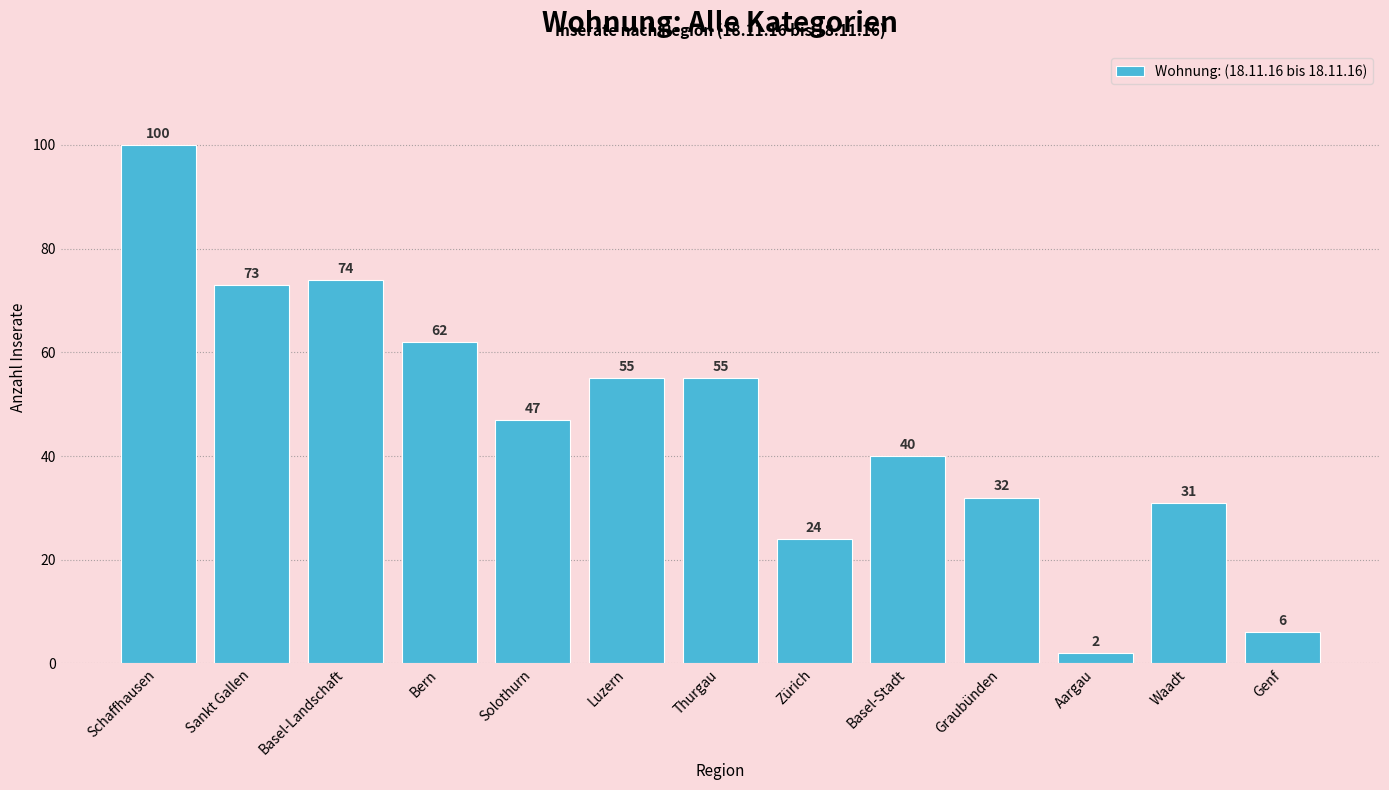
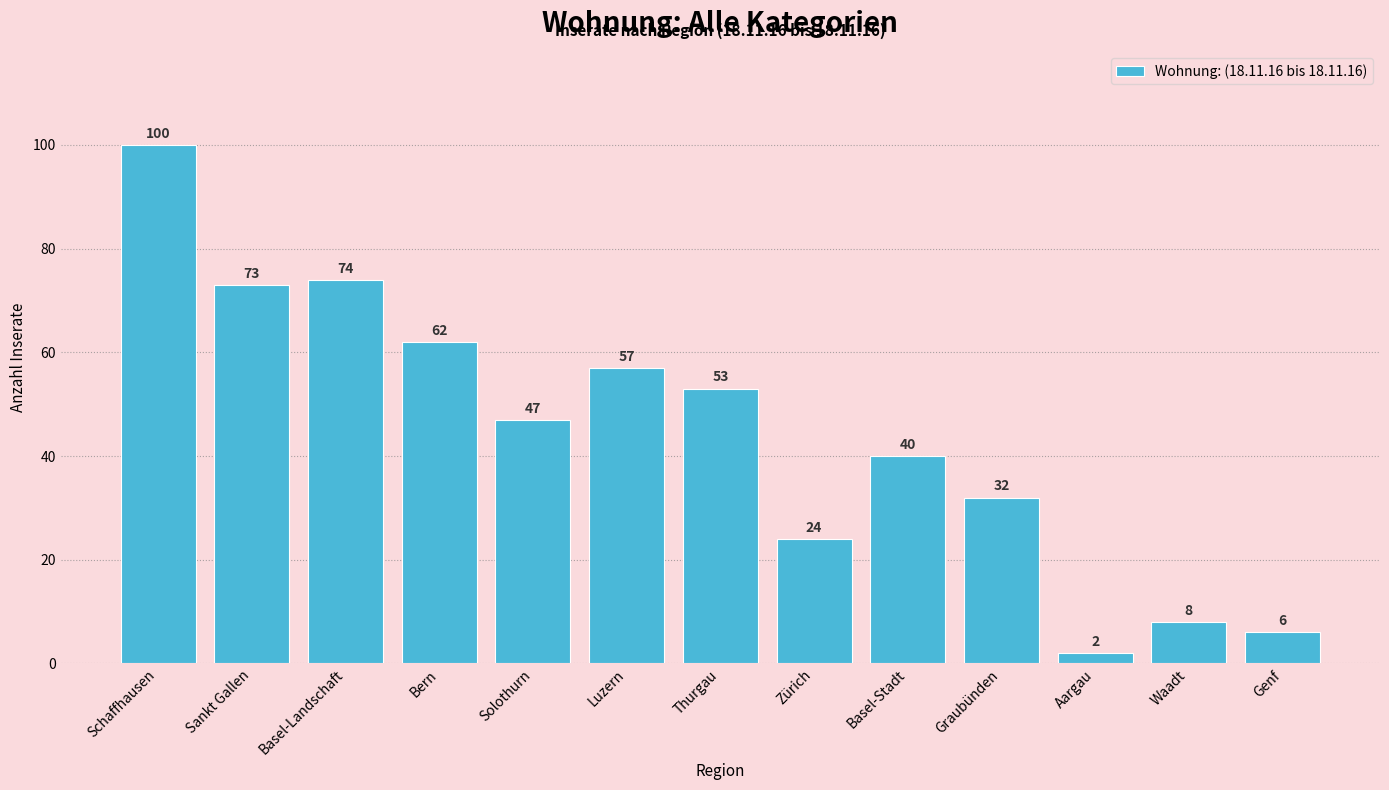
Luzern: 55 -> 57
Thurgau: 55 -> 53
Waadt: 31 -> 8
